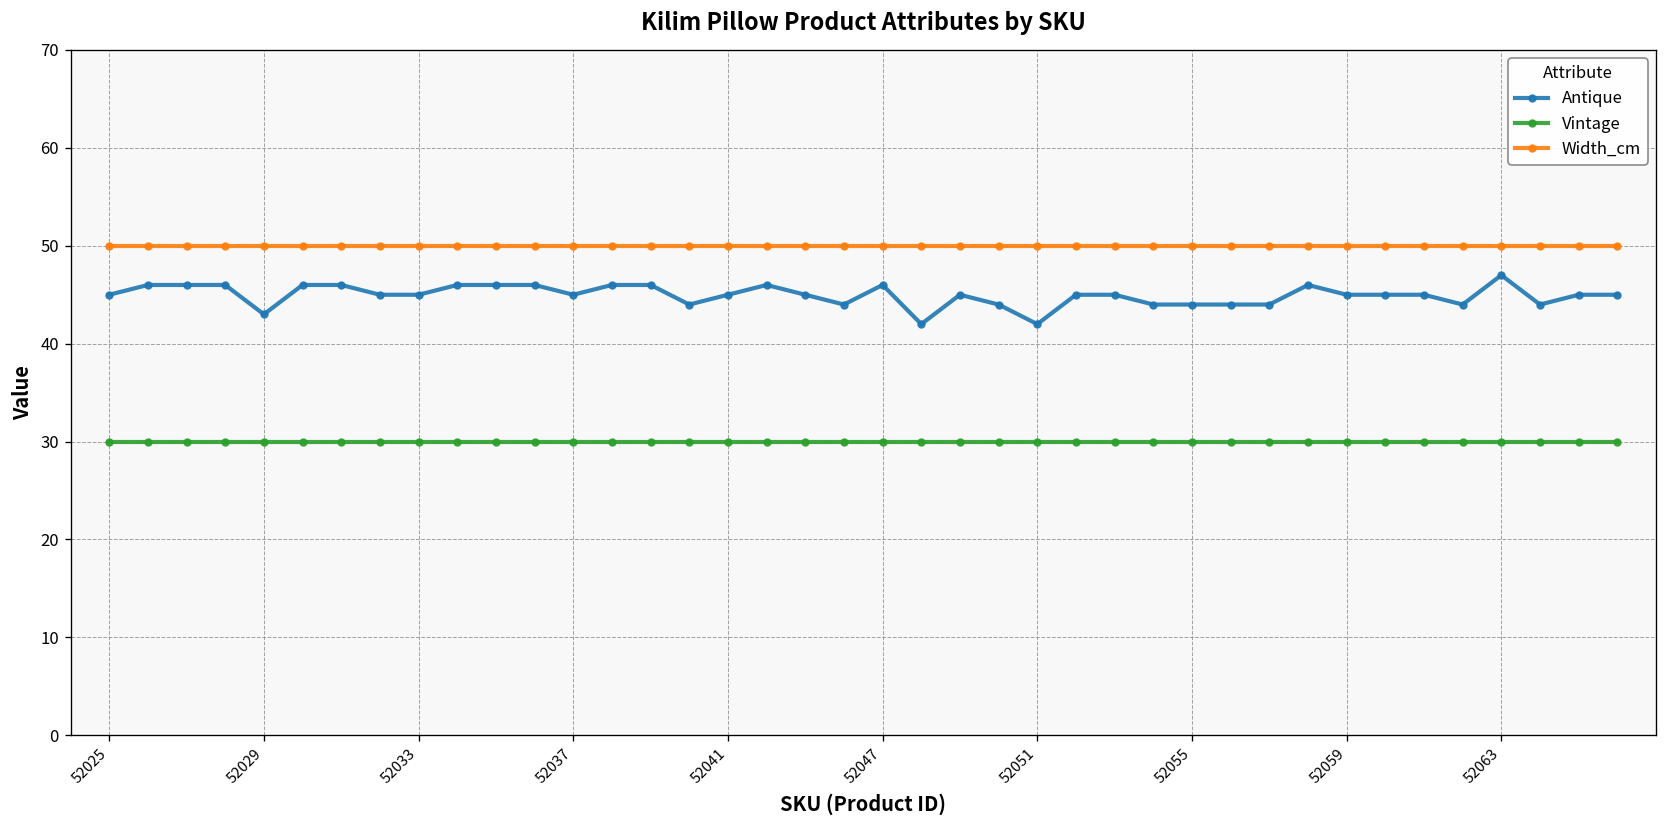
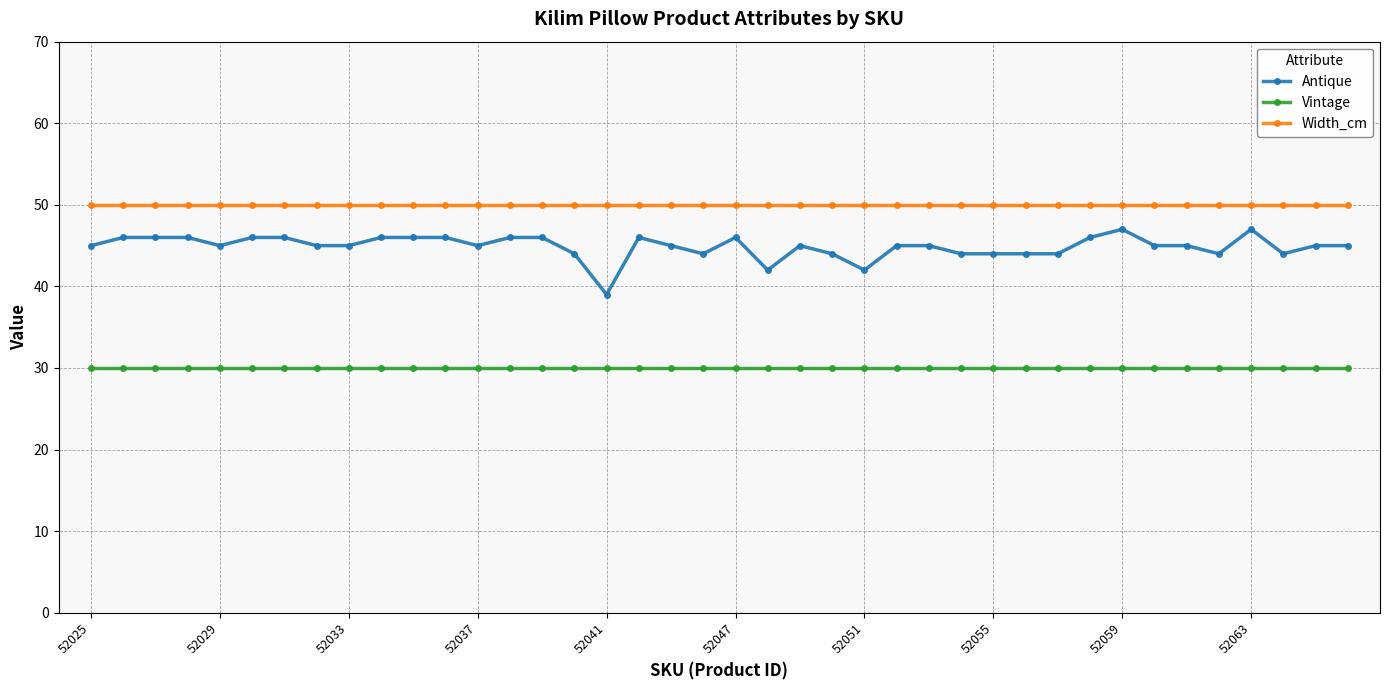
Antique, 52029: 43 -> 45
Antique, 52041: 45 -> 39
Antique, 52059: 45 -> 47
